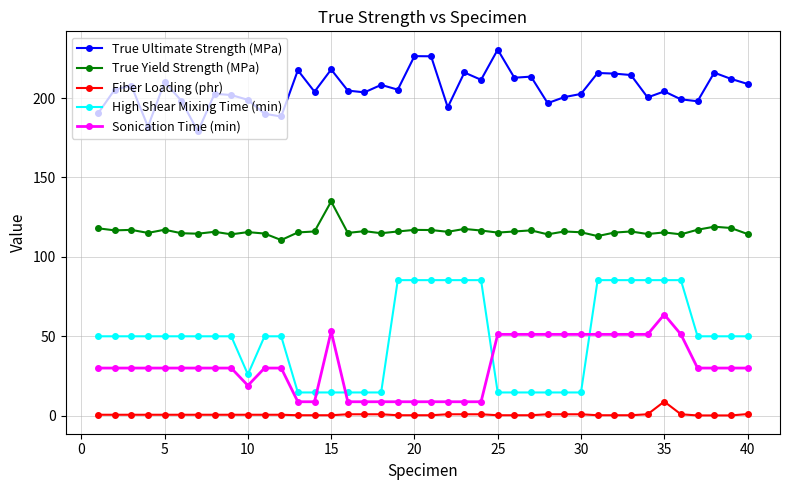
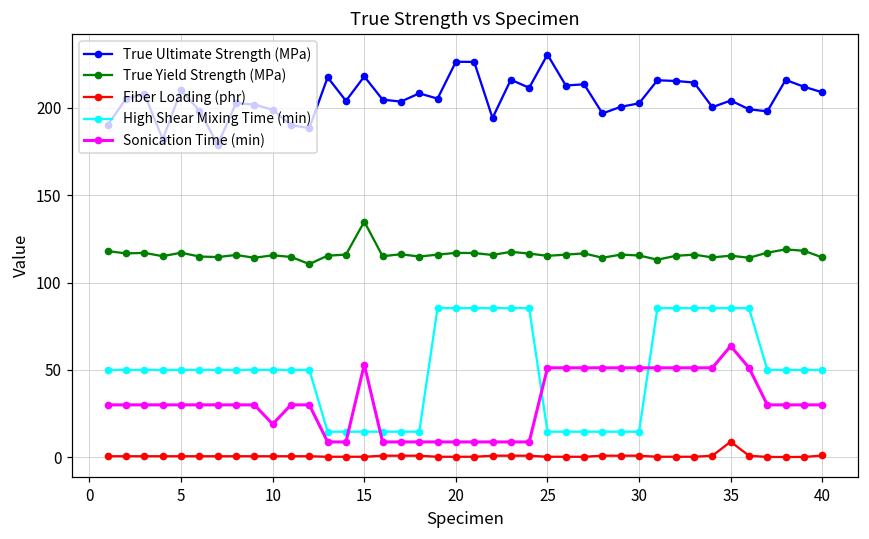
High Shear Mixing Time (min), 10: 26 -> 50
